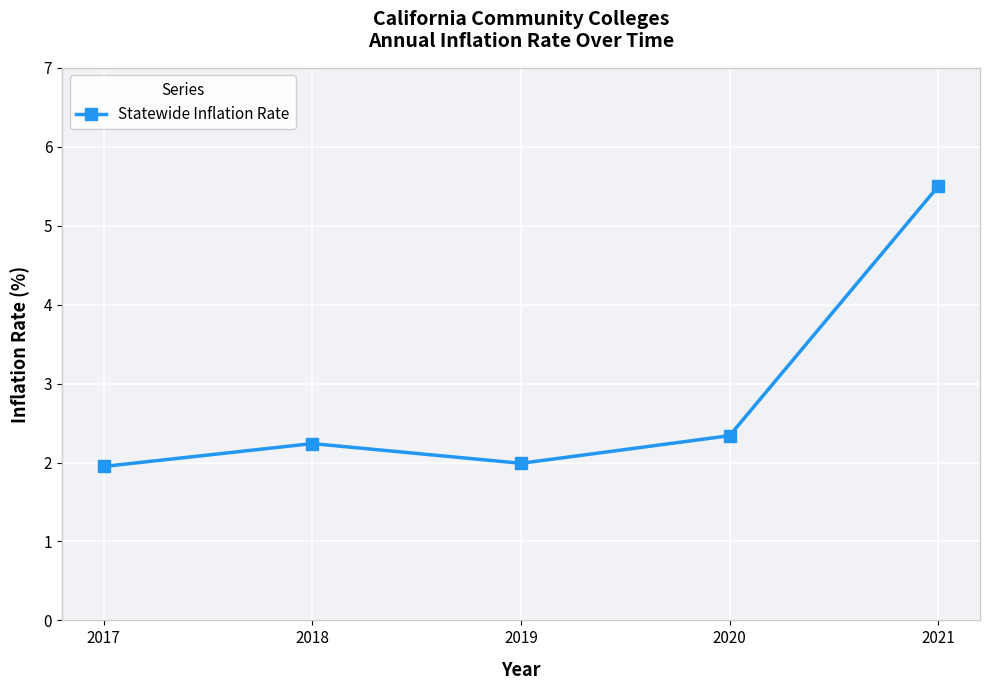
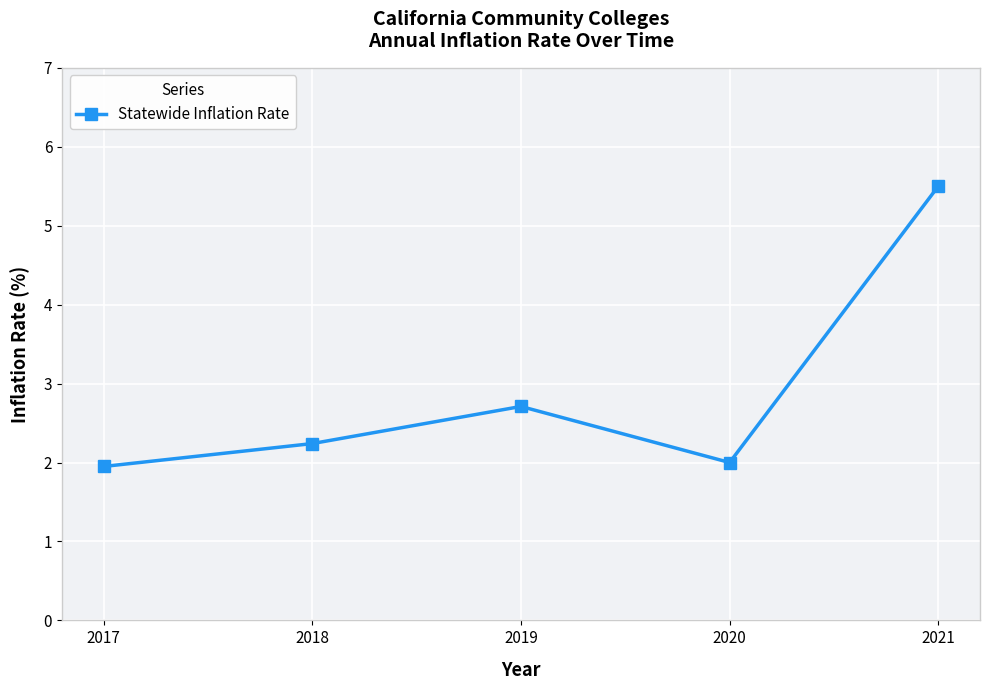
2019: 2.0 -> 2.7
2020: 2.3 -> 2.0
